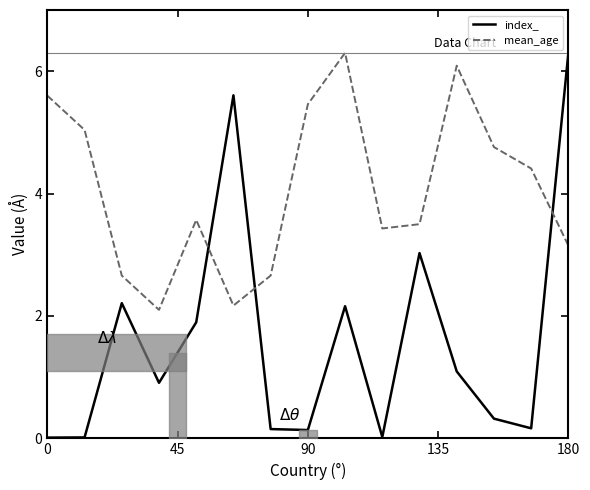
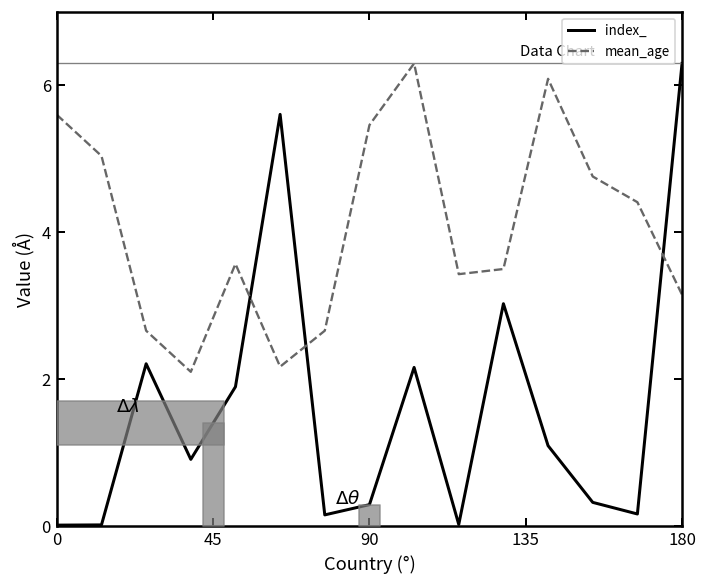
index_, 90: 0.1 -> 0.3
